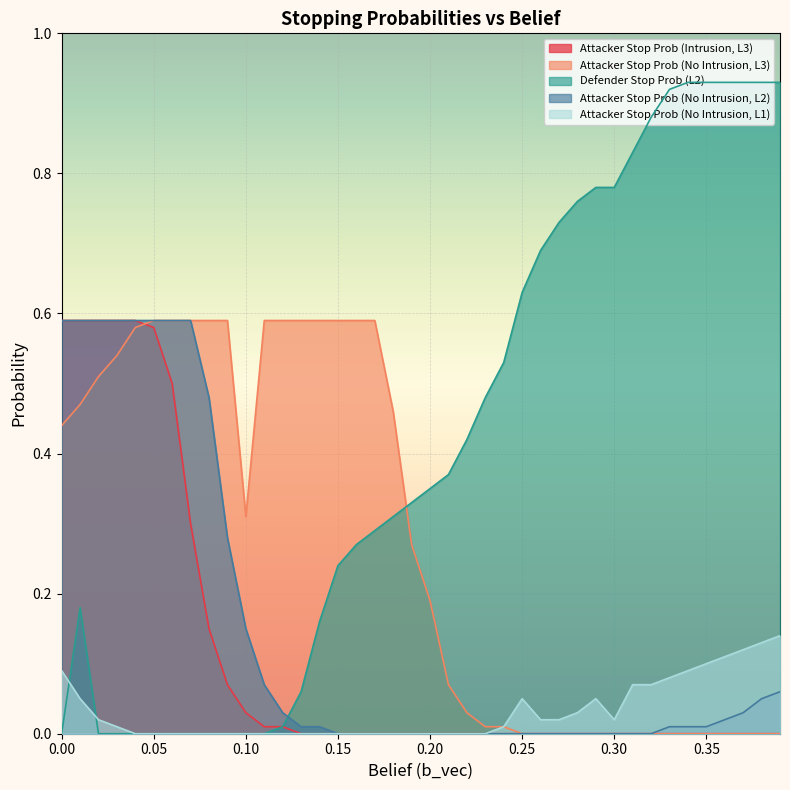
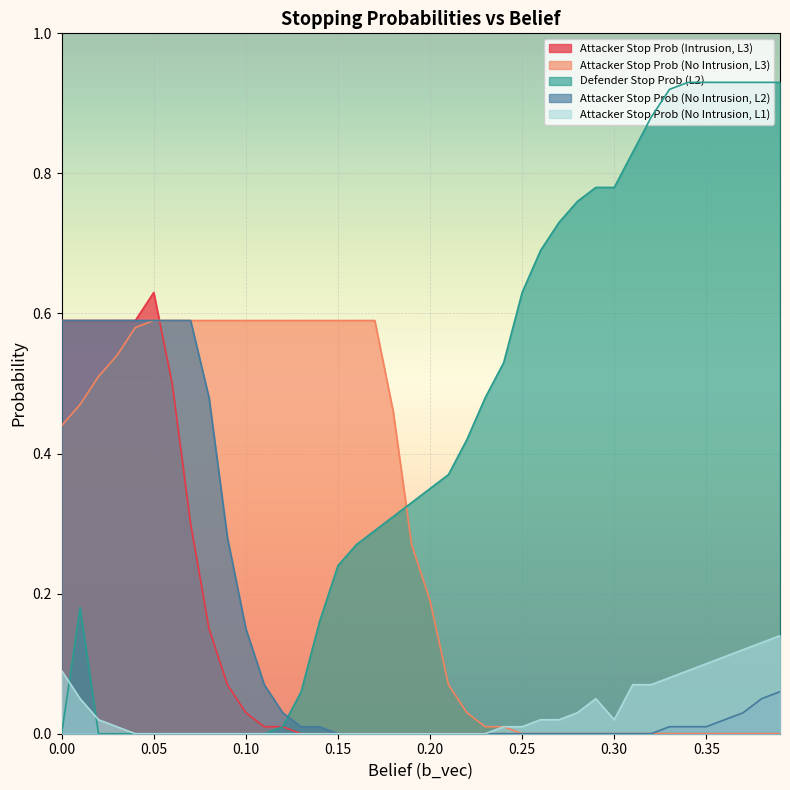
Attacker Stop Prob (Intrusion, L3), 0.05: 0.58 -> 0.63
Attacker Stop Prob (No Intrusion, L3), 0.10: 0.31 -> 0.59
Attacker Stop Prob (No Intrusion, L1), 0.25: 0.05 -> 0.01
